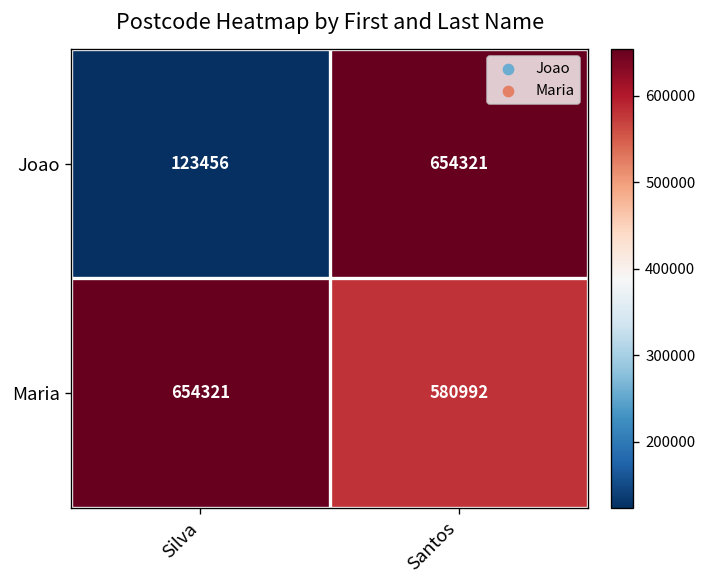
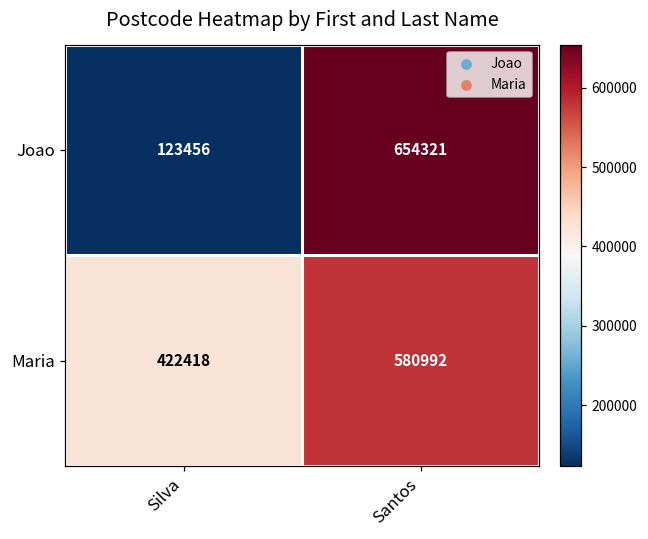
Maria, Silva: 654321 -> 422418
